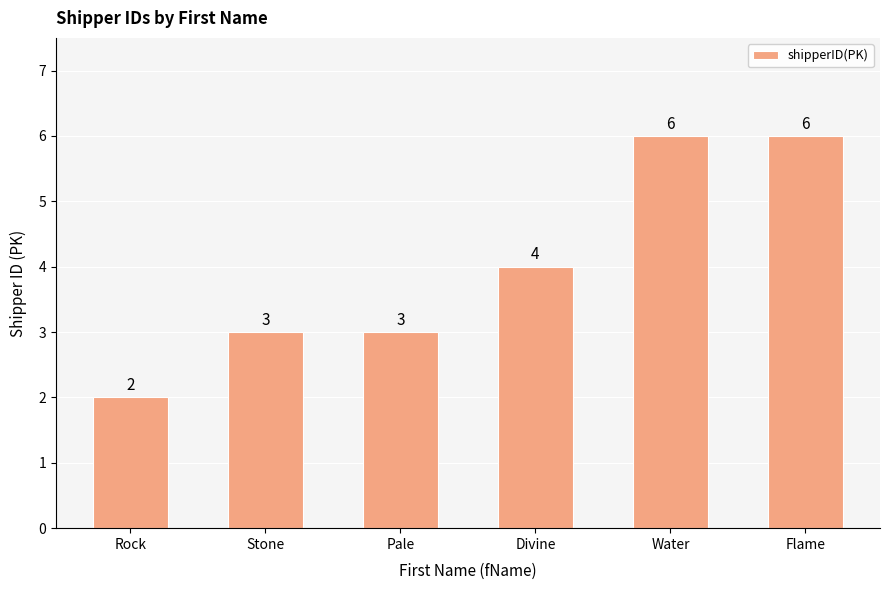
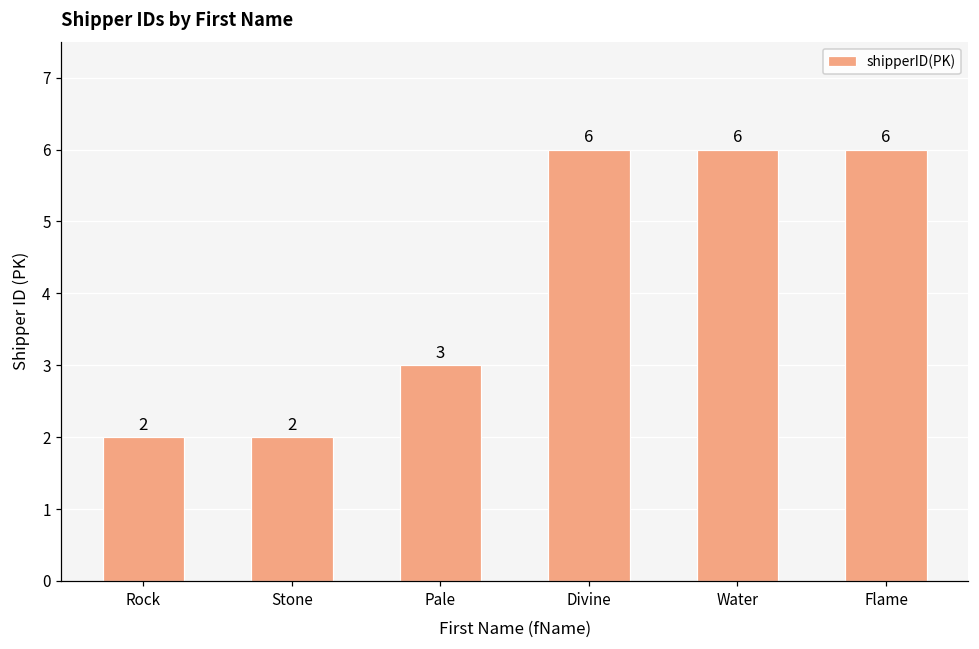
Stone: 3 -> 2
Divine: 4 -> 6
